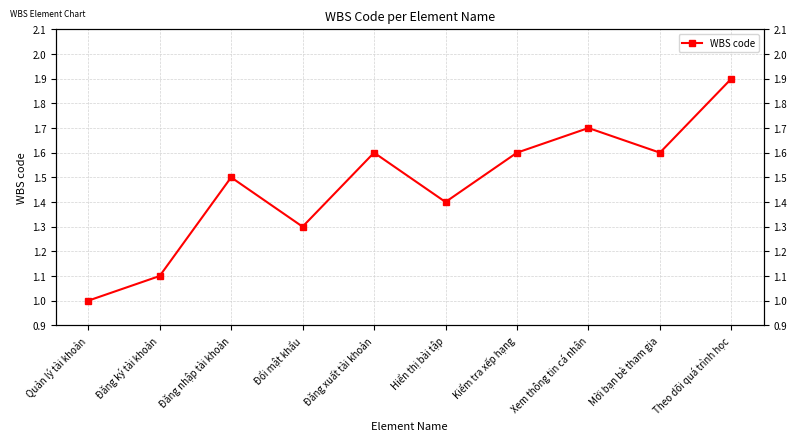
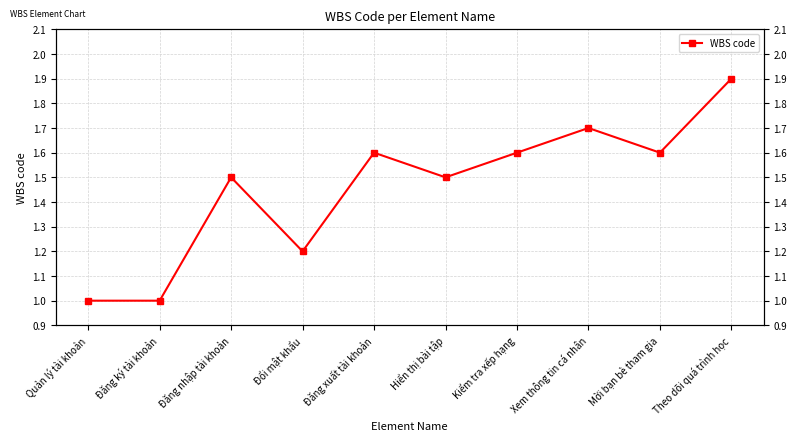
Đăng ký tài khoản: 1.1 -> 1.0
Đổi mật khẩu: 1.3 -> 1.2
Hiển thị bài tập: 1.4 -> 1.5
